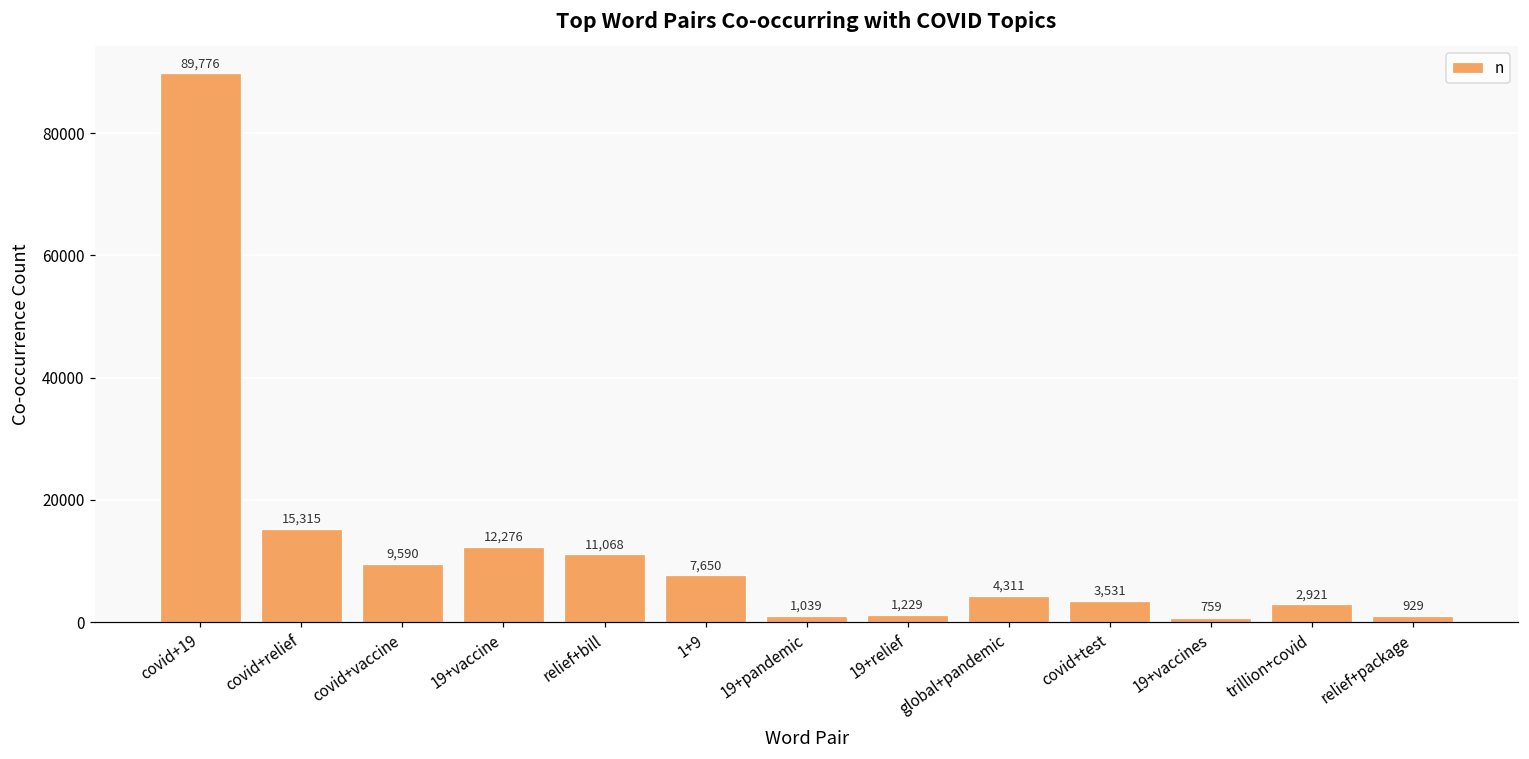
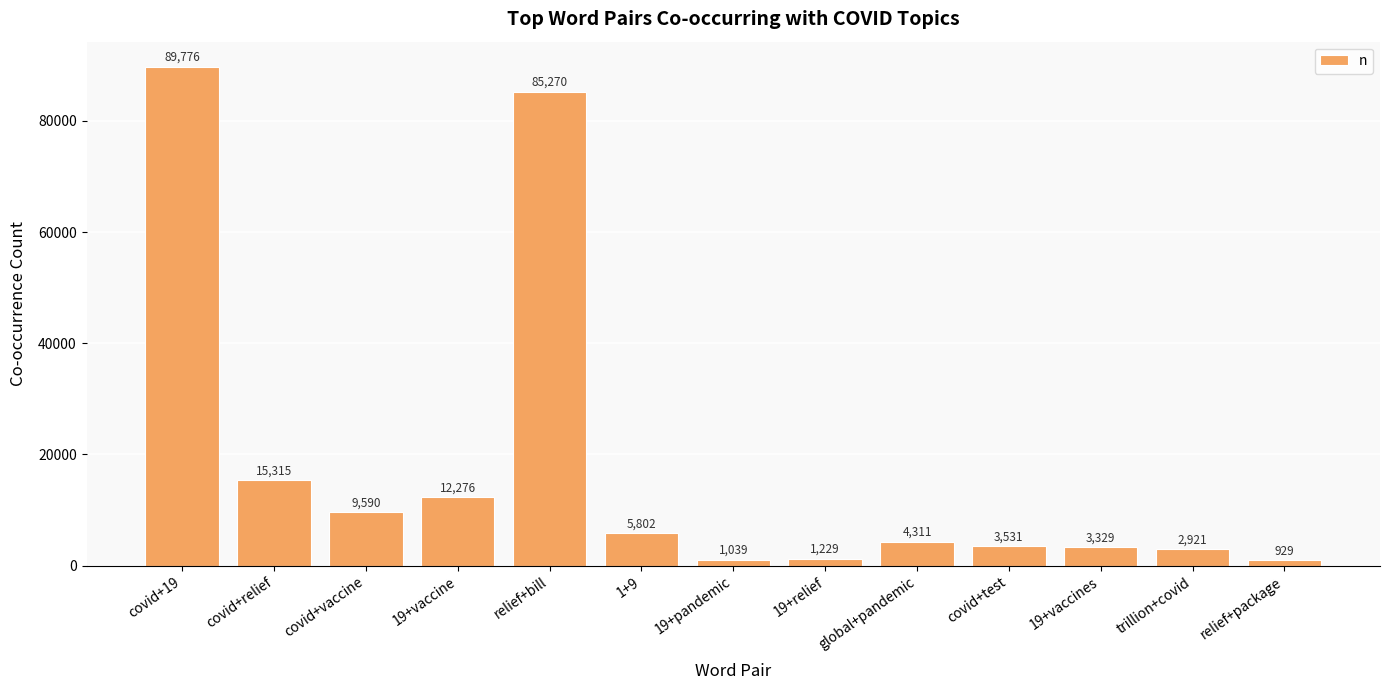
relief+bill: 11,068 -> 85,270
1+9: 7,650 -> 5,802
19+vaccines: 759 -> 3,329
